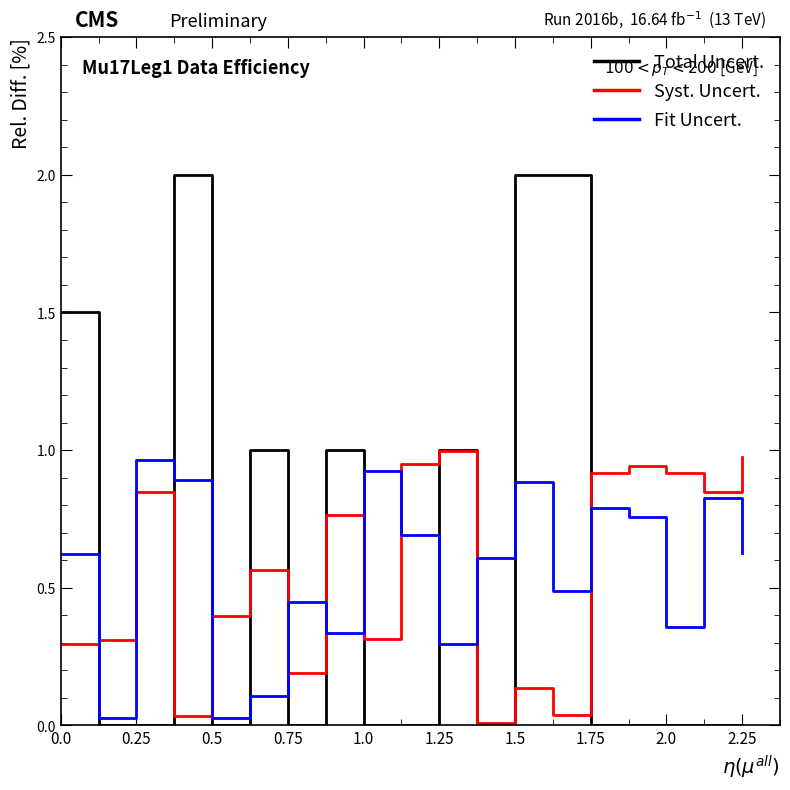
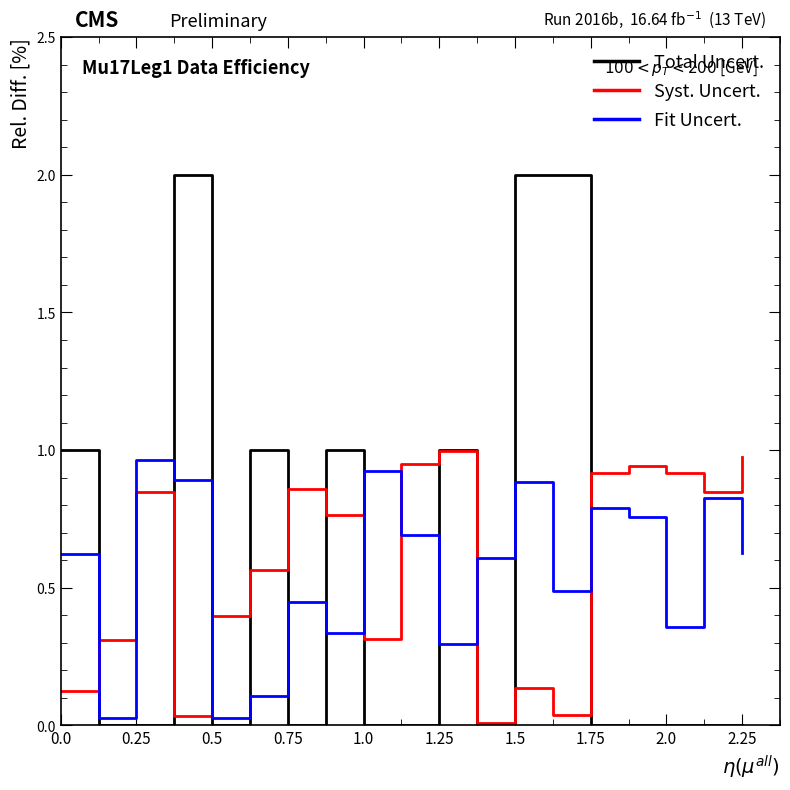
Total Uncert., 0.0: 1.5 -> 1.0
Syst. Uncert., 0.0: 0.30 -> 0.12
Syst. Uncert., 0.75: 0.19 -> 0.86
